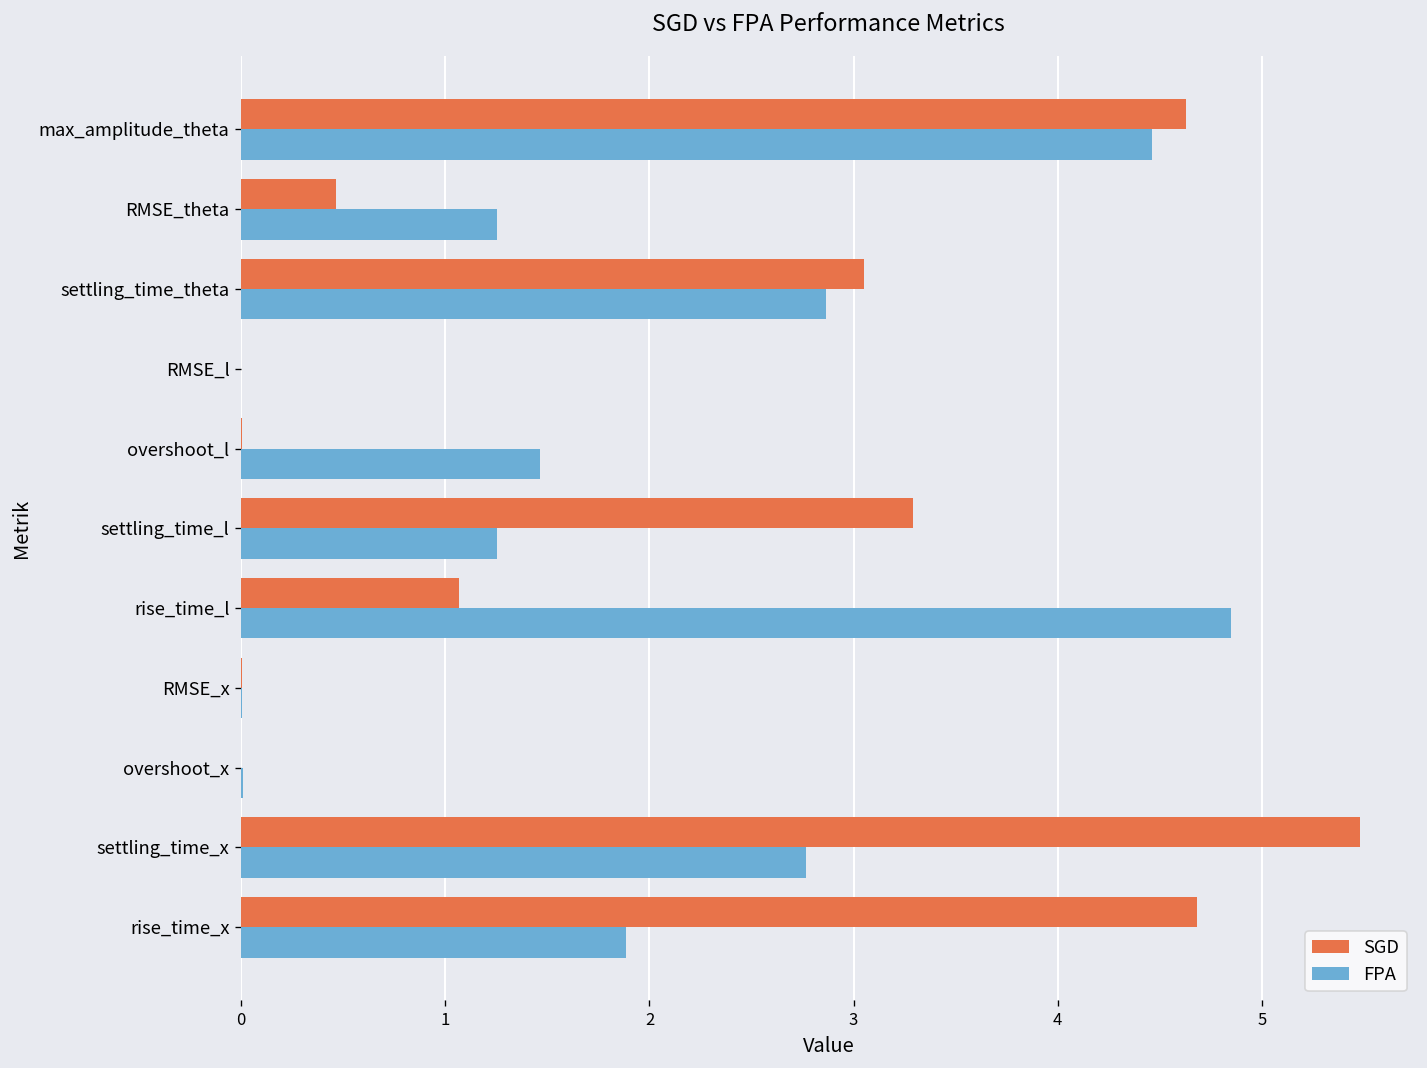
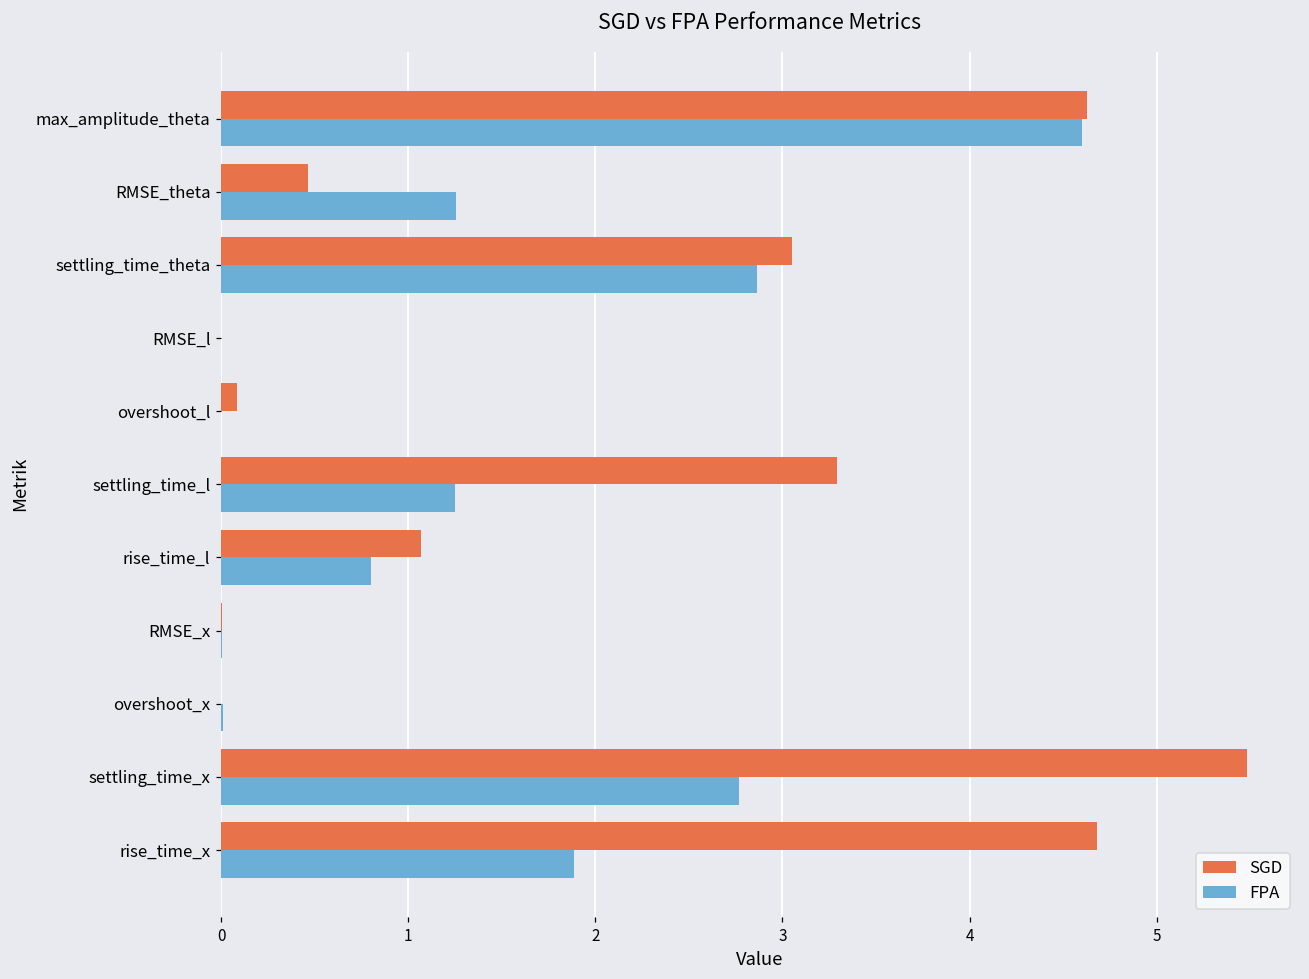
FPA, max_amplitude_theta: 4.46 -> 4.60
SGD, overshoot_l: 0.00 -> 0.08
FPA, overshoot_l: 1.46 -> 0.00
FPA, rise_time_l: 4.85 -> 0.80
